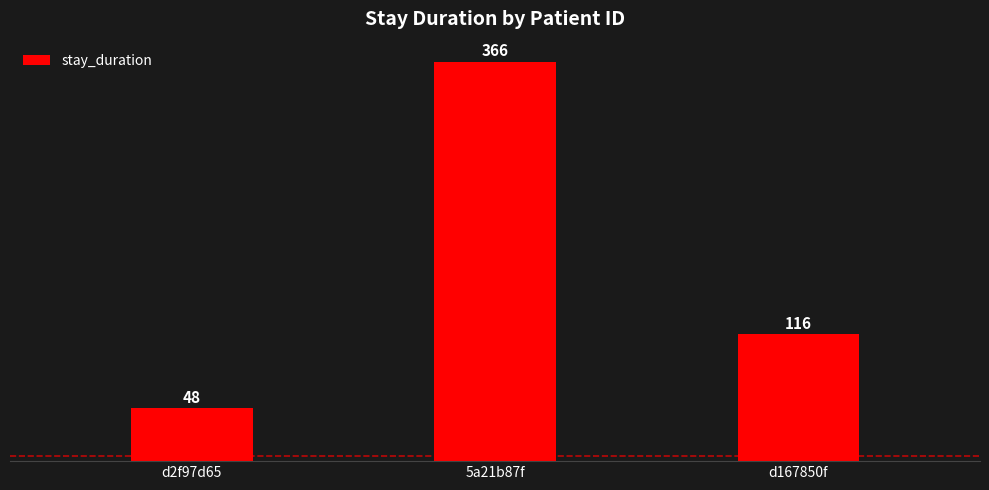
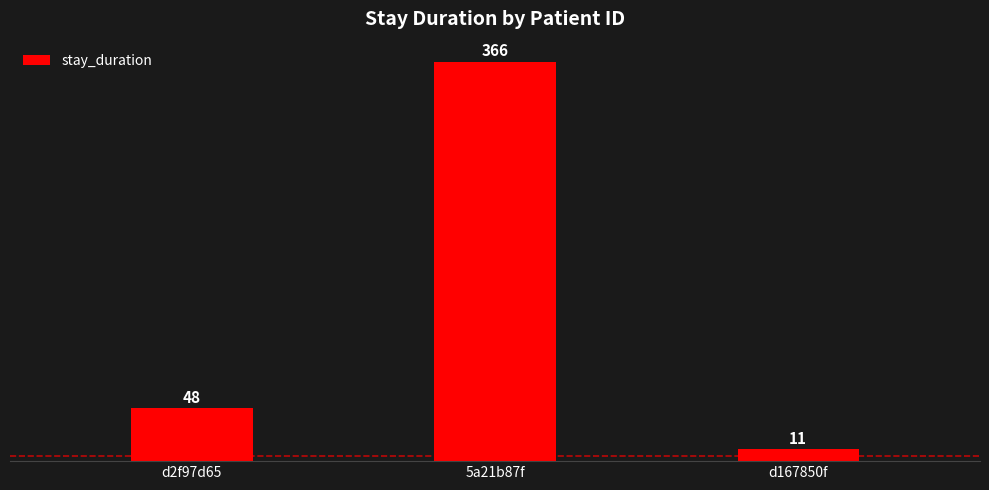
d167850f: 116 -> 11
